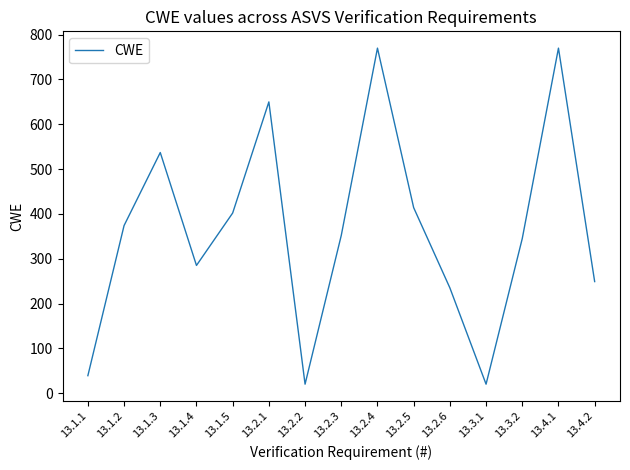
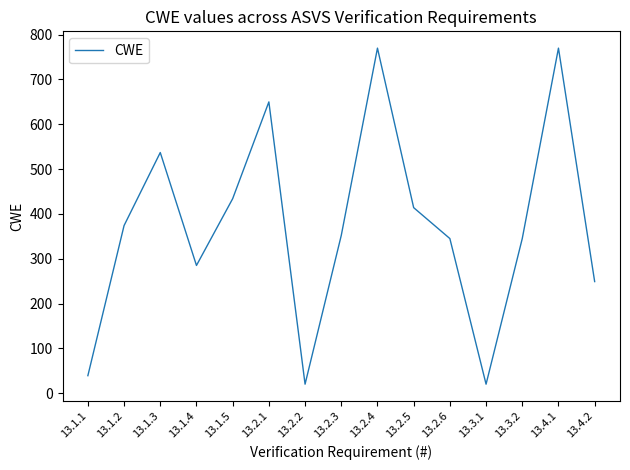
13.1.5: 400 -> 430
13.2.6: 240 -> 350
